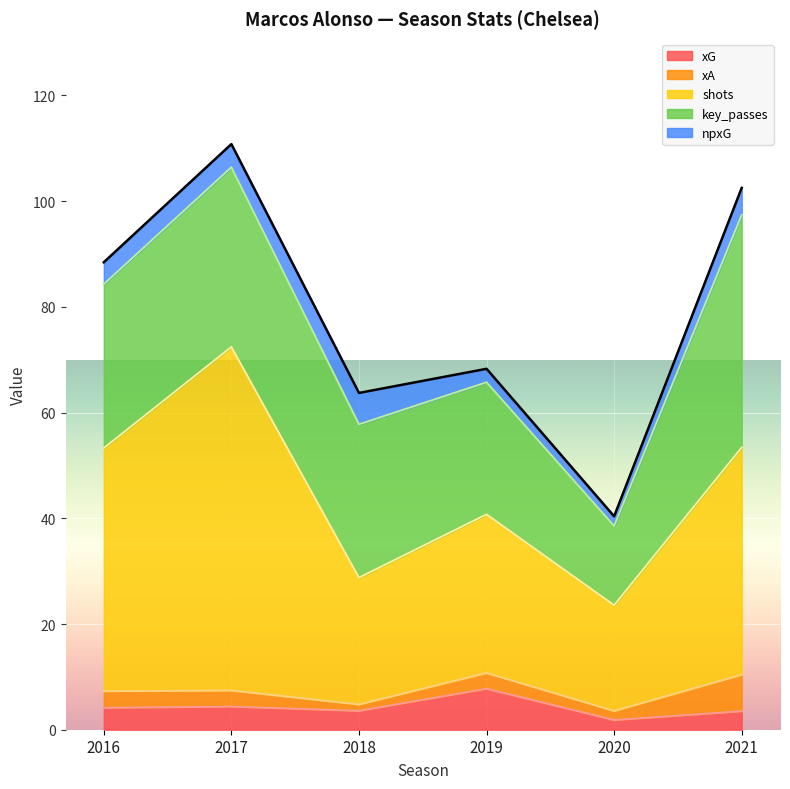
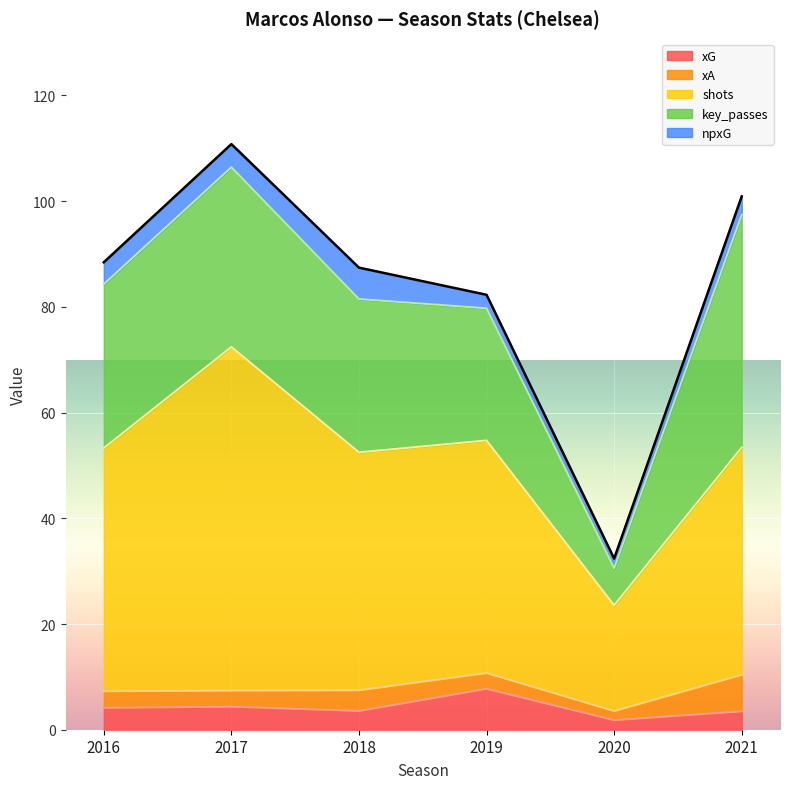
xA, 2018: 1 -> 4
shots, 2018: 24 -> 45
shots, 2019: 30 -> 44
key_passes, 2020: 15 -> 7
npxG, 2021: 5 -> 3
